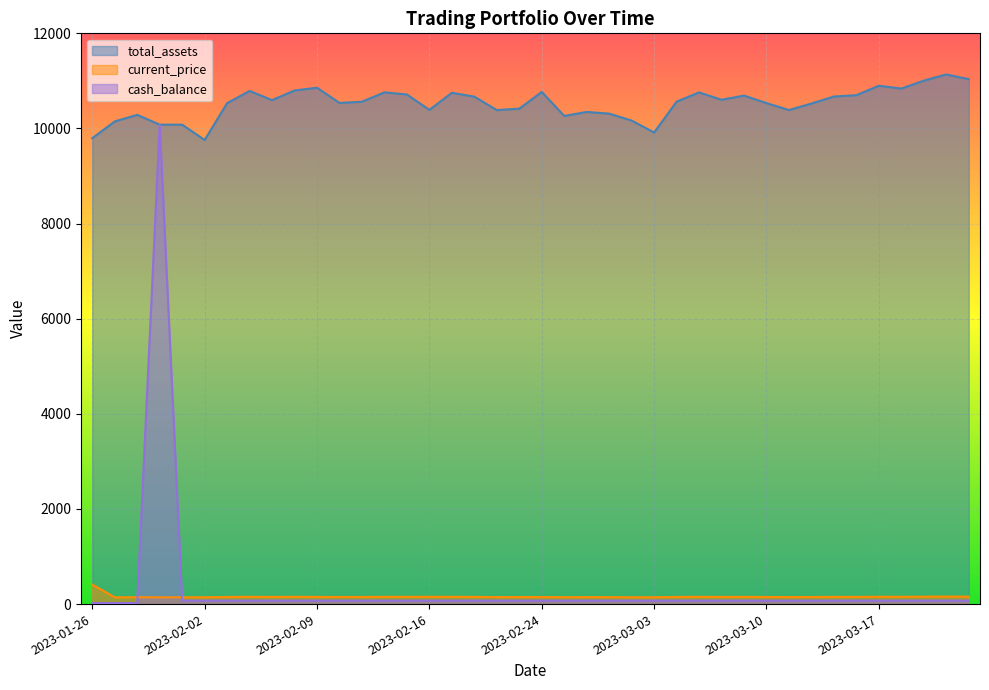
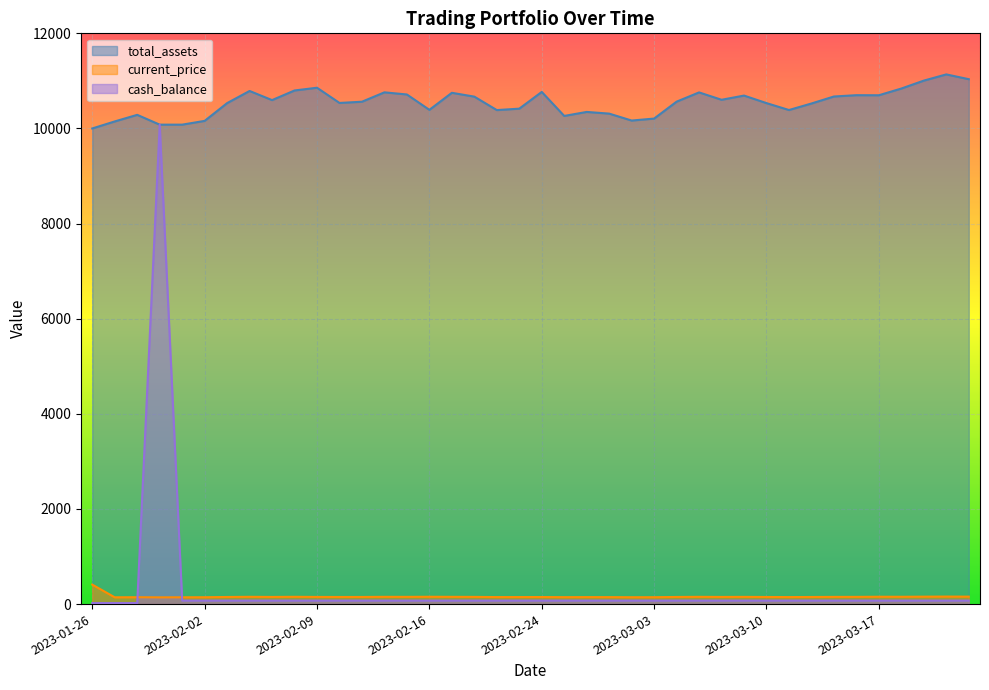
total_assets, 2023-01-26: 9800 -> 10000
total_assets, 2023-02-02: 9800 -> 10200
total_assets, 2023-03-03: 9900 -> 10200
total_assets, 2023-03-17: 10900 -> 10700
